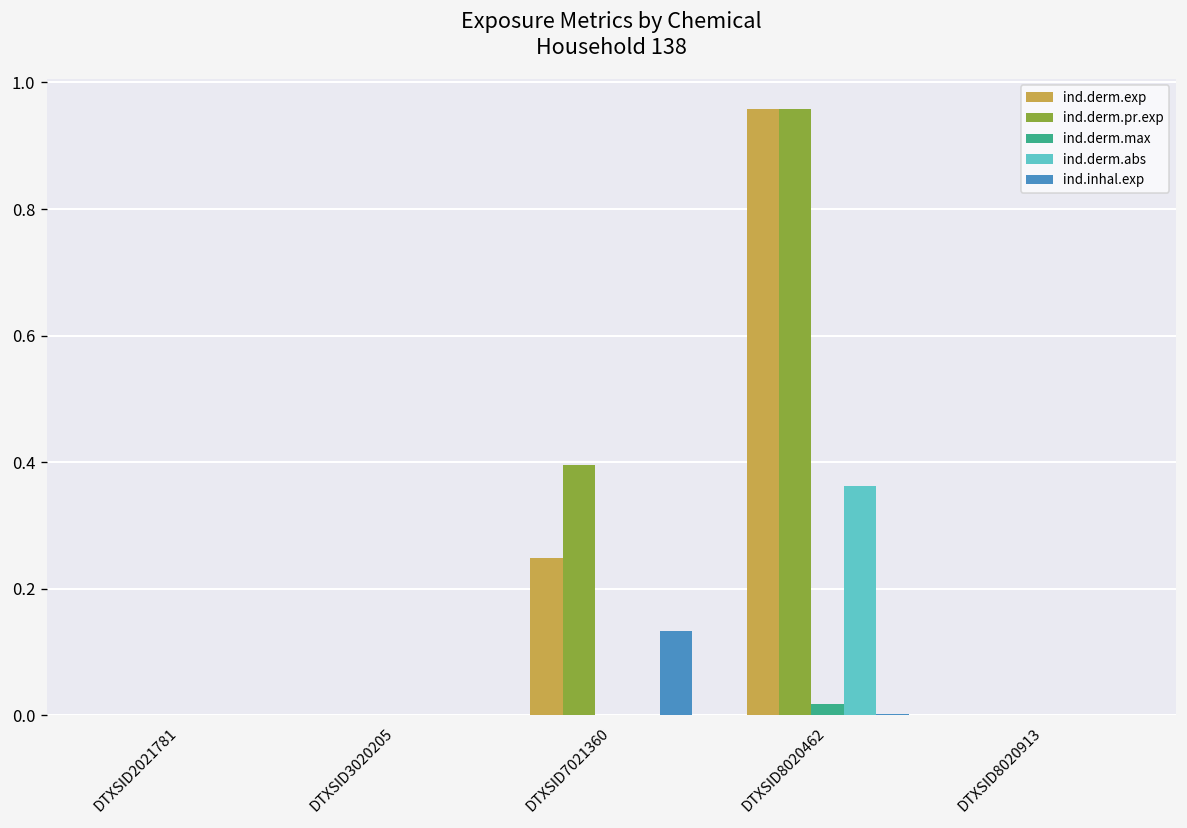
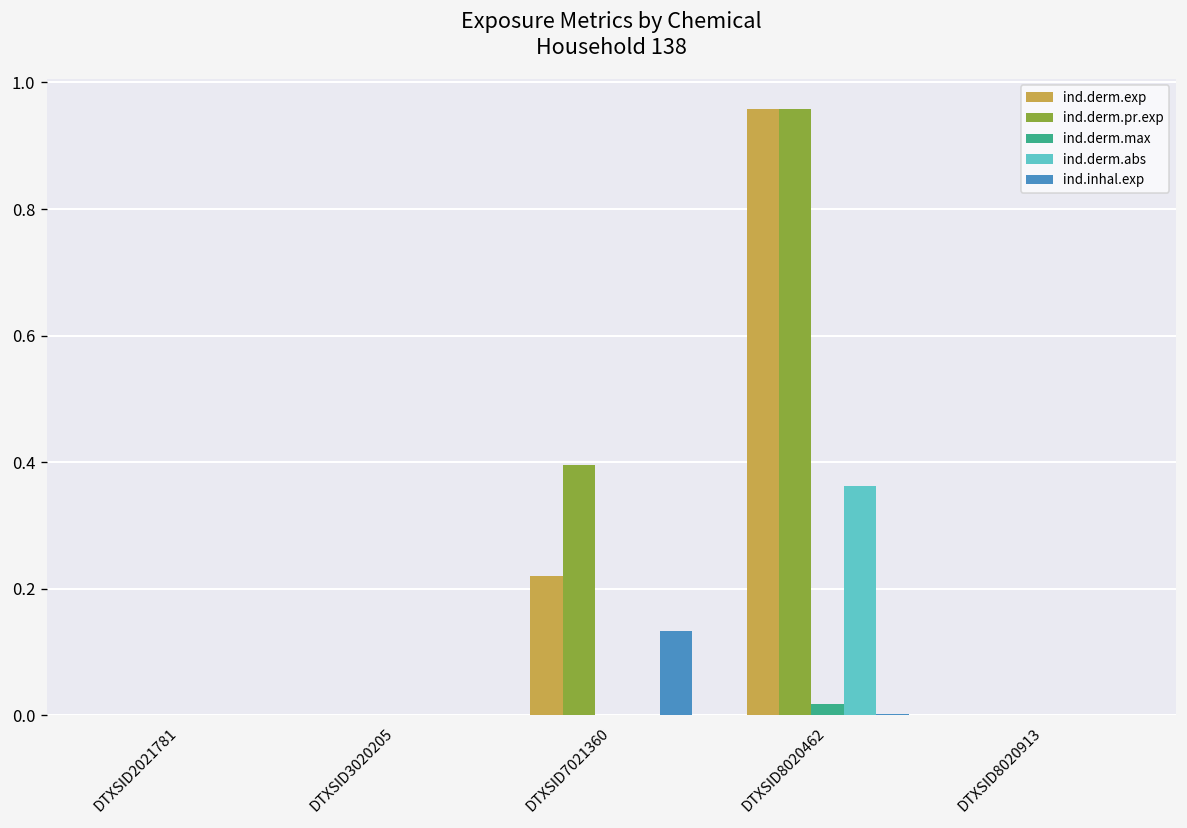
ind.derm.exp, DTXSID7021360: 0.25 -> 0.22
